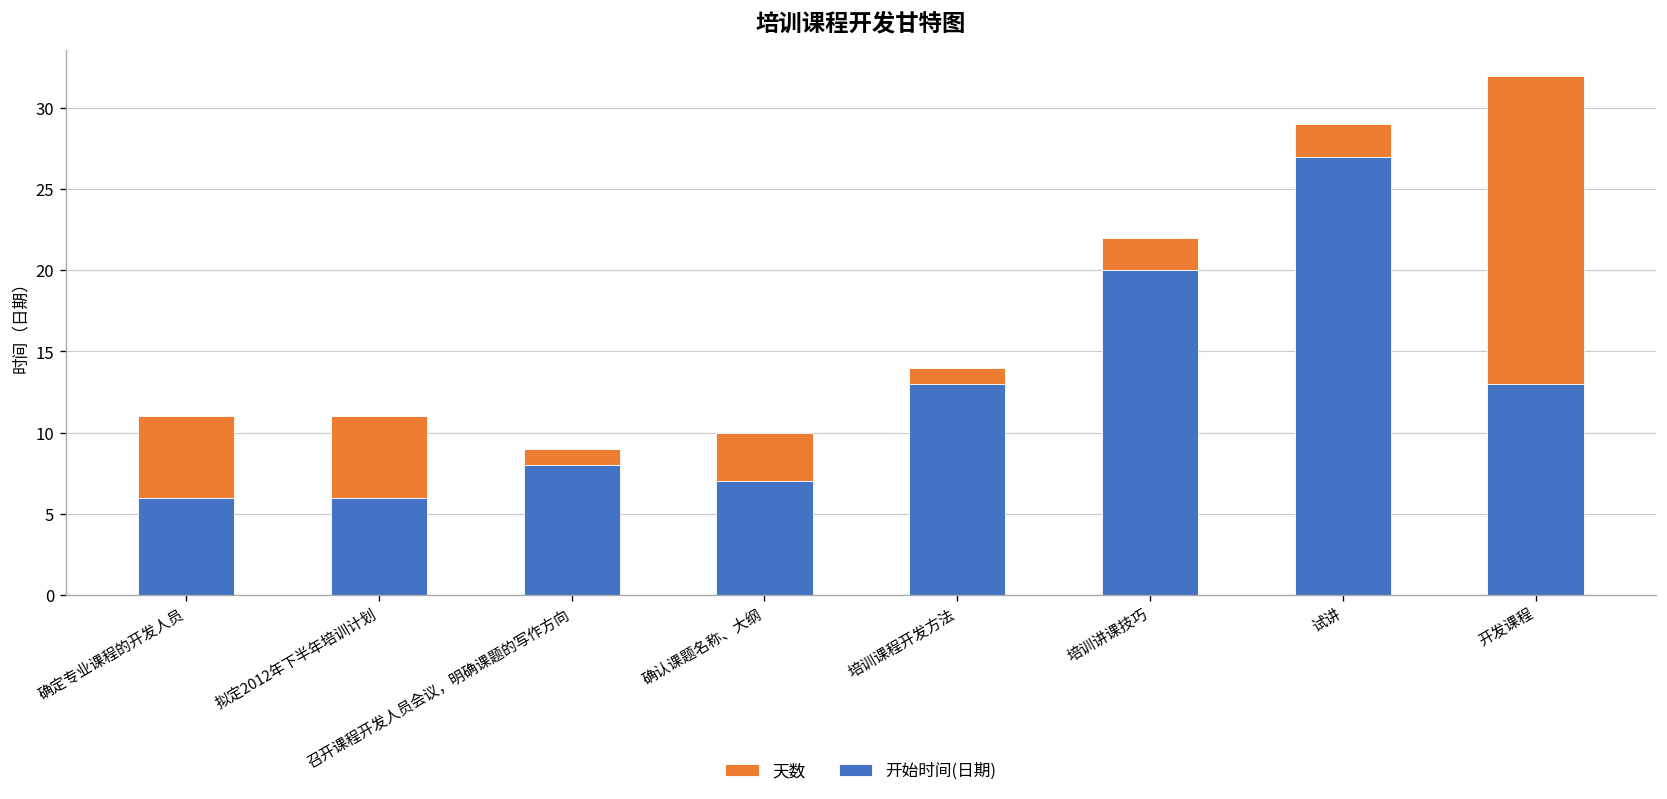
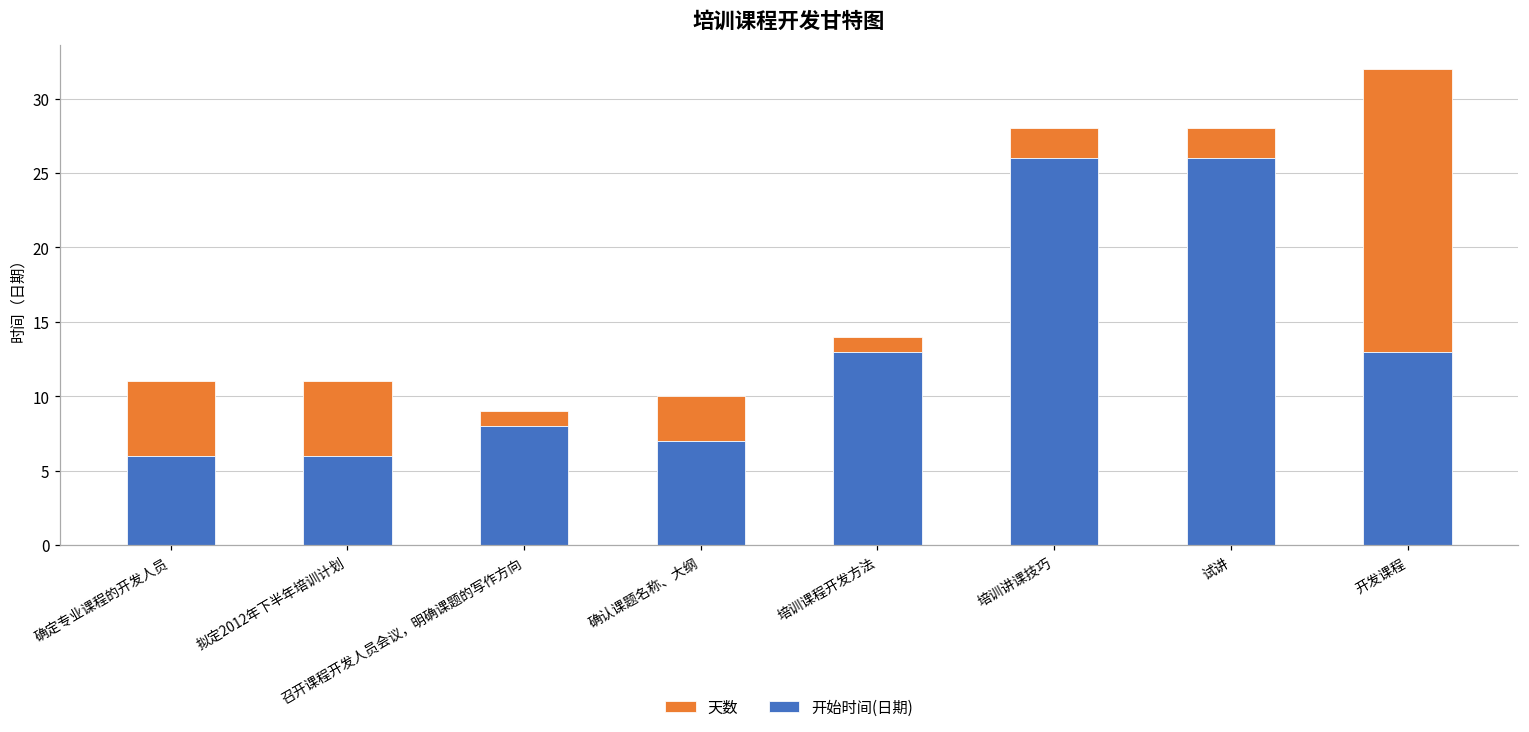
开始时间(日期), 培训讲课技巧: 20 -> 26
开始时间(日期), 试讲: 27 -> 26
